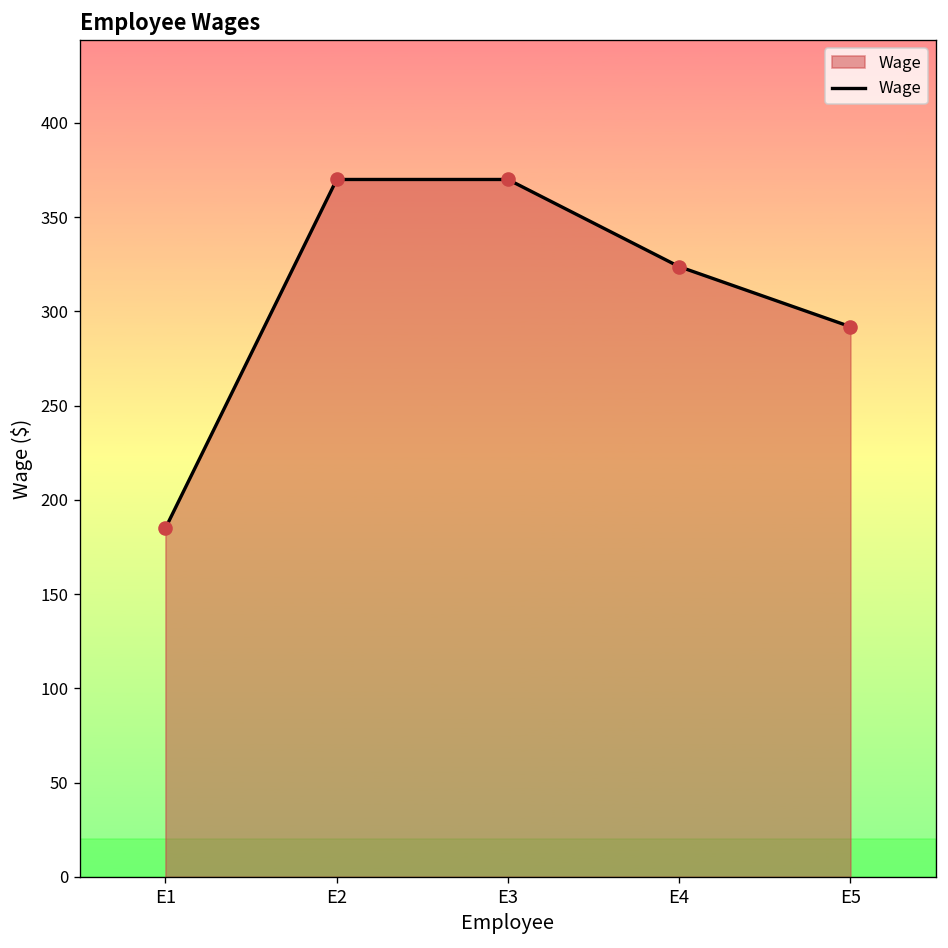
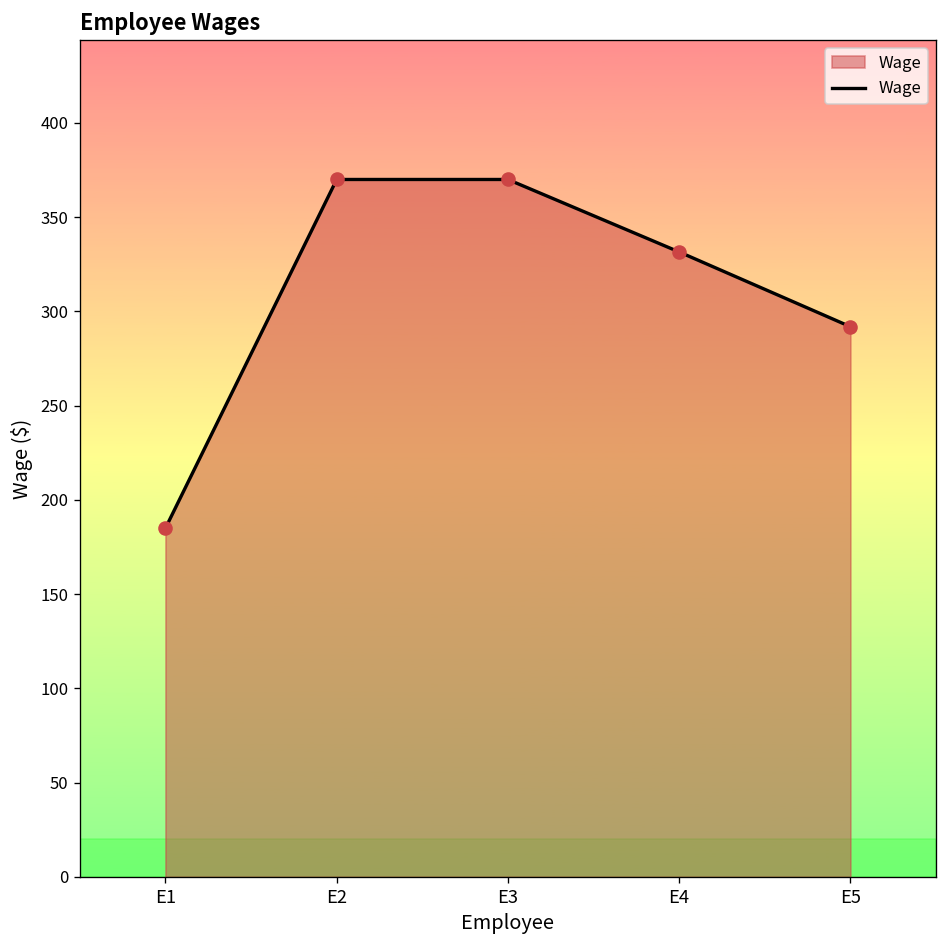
E4: 324 -> 332
